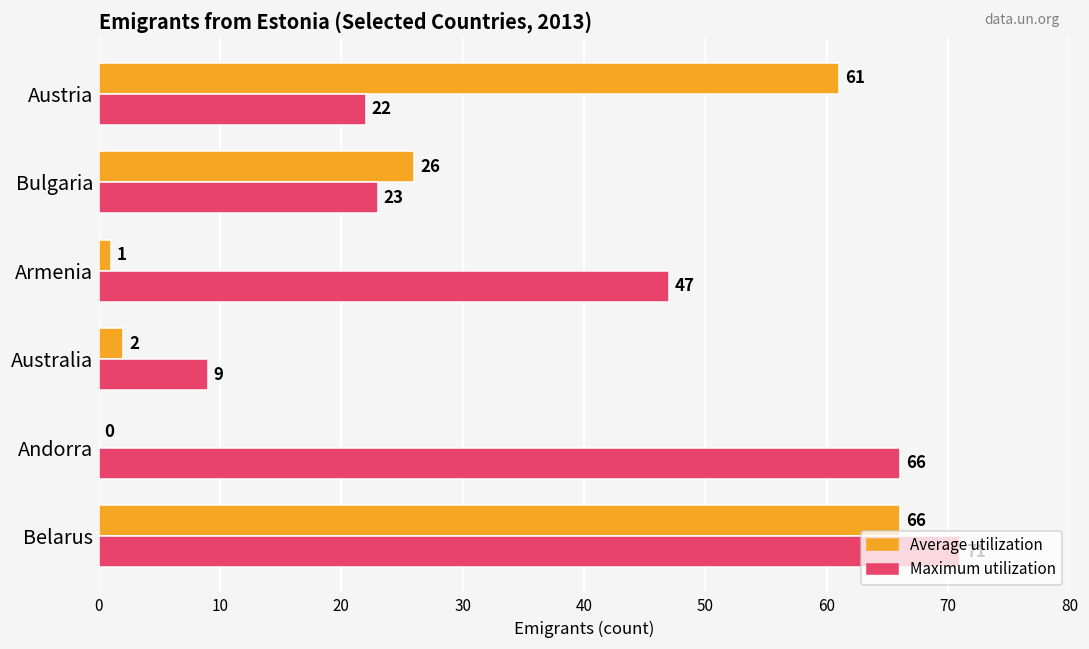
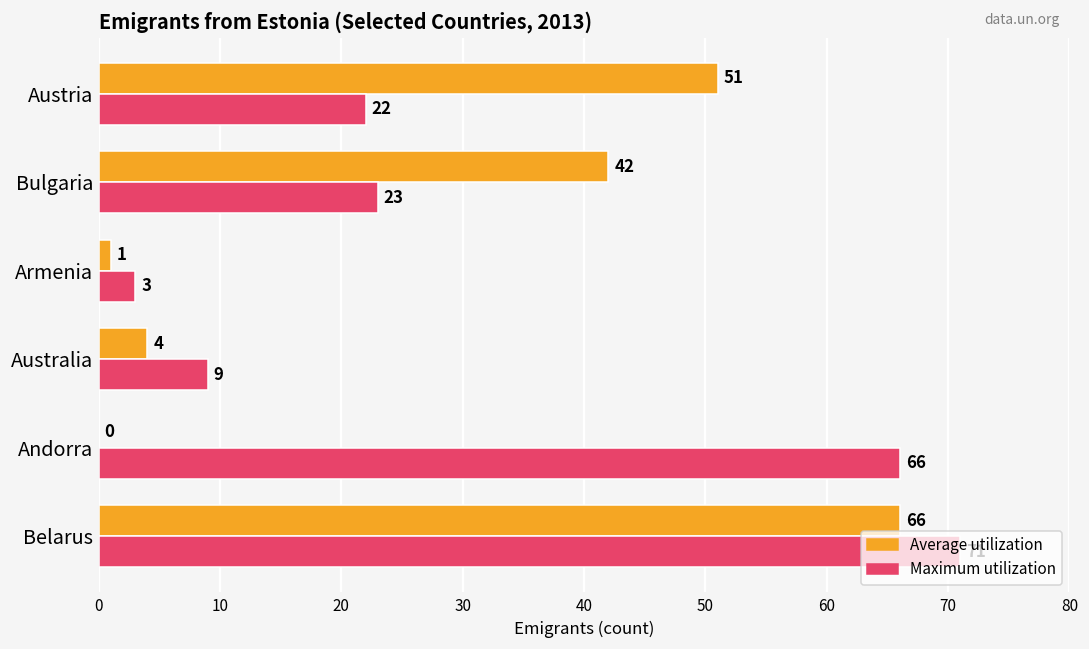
Average utilization, Austria: 61 -> 51
Average utilization, Bulgaria: 26 -> 42
Maximum utilization, Armenia: 47 -> 3
Average utilization, Australia: 2 -> 4
